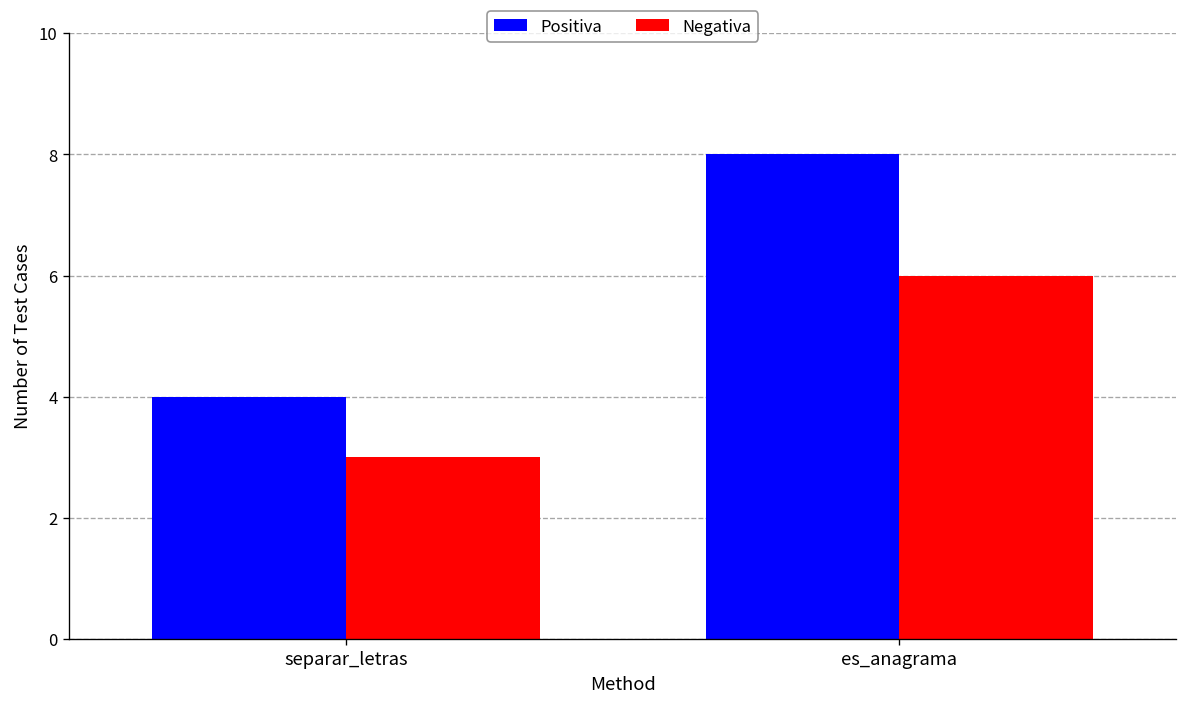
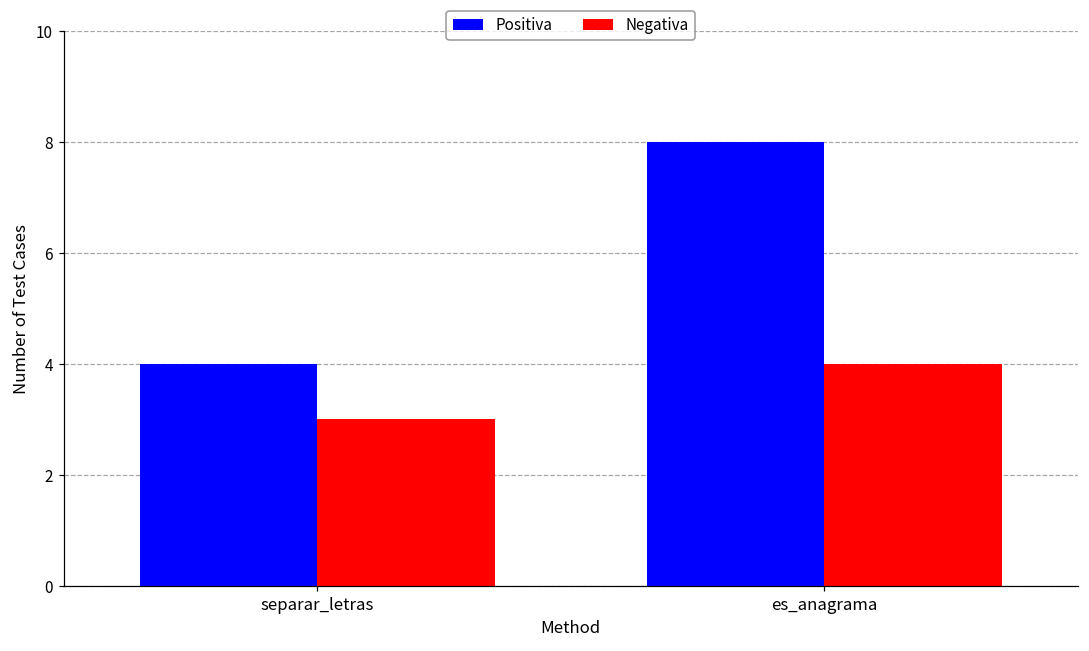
Negativa, es_anagrama: 6 -> 4
